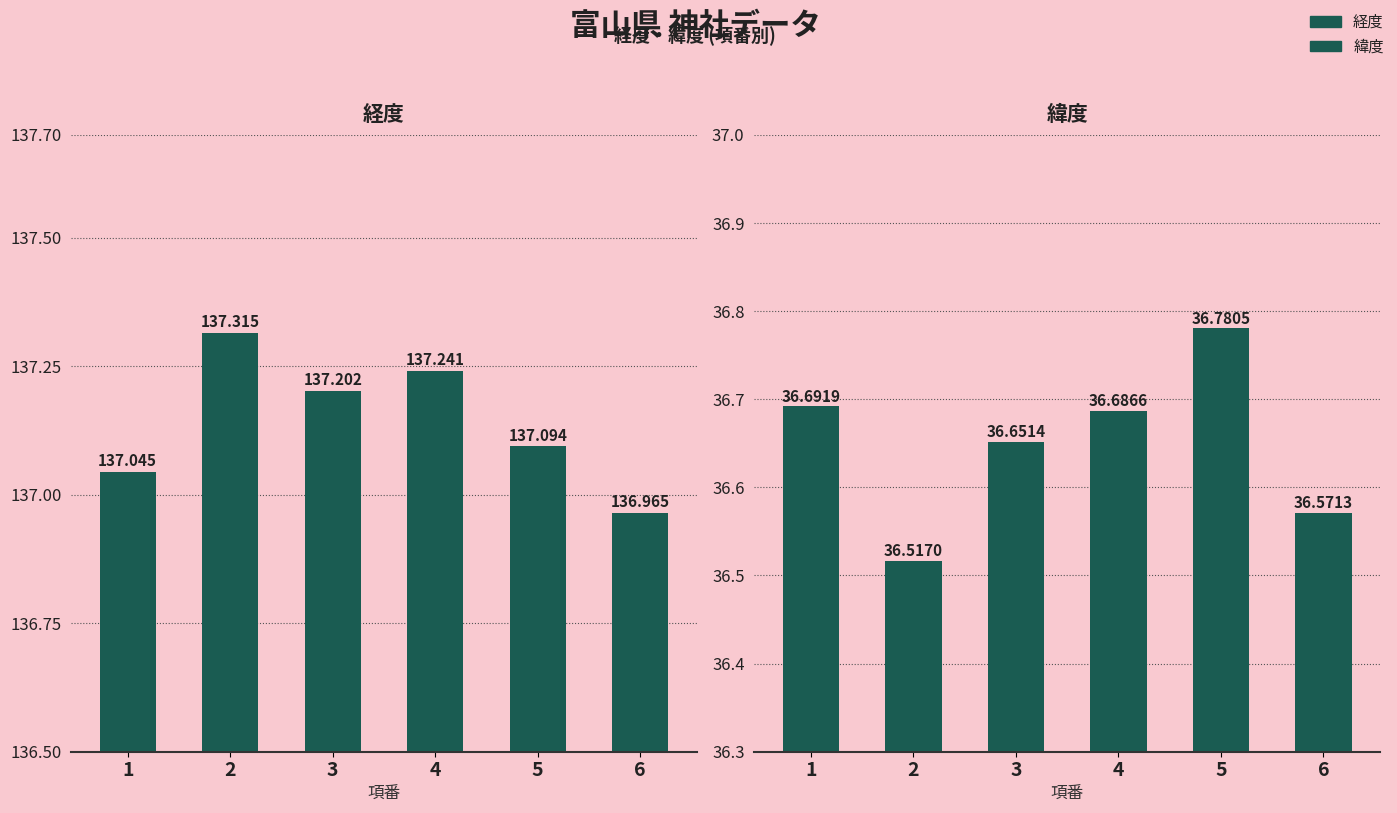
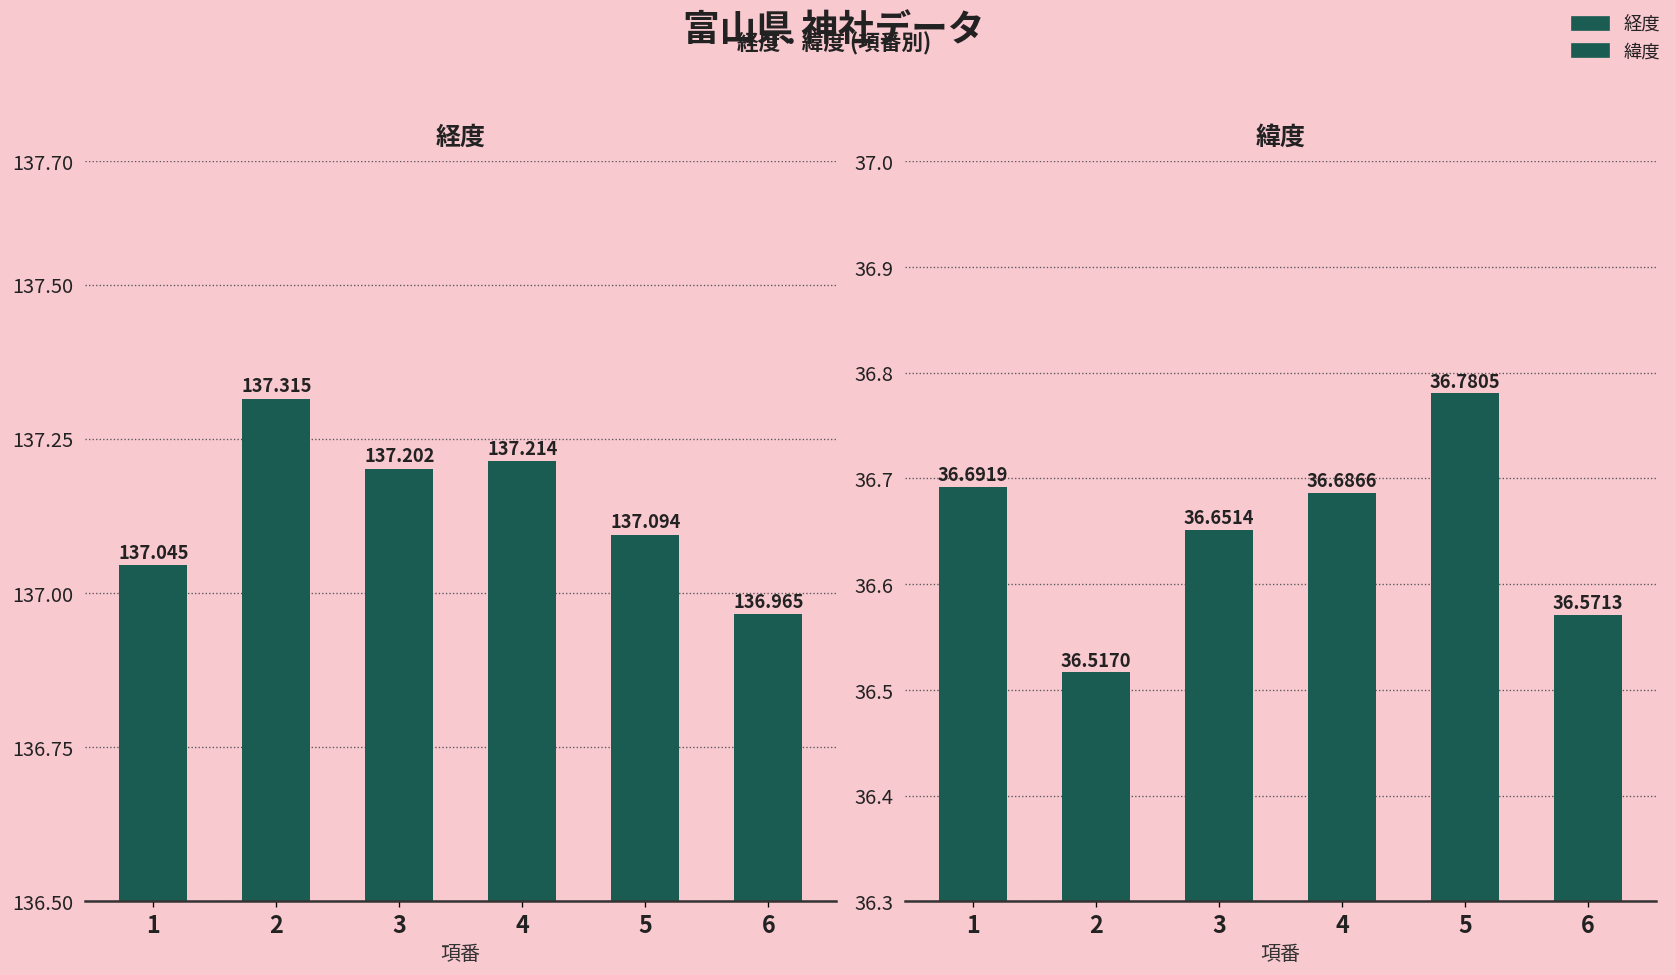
経度, 4: 137.241 -> 137.214
